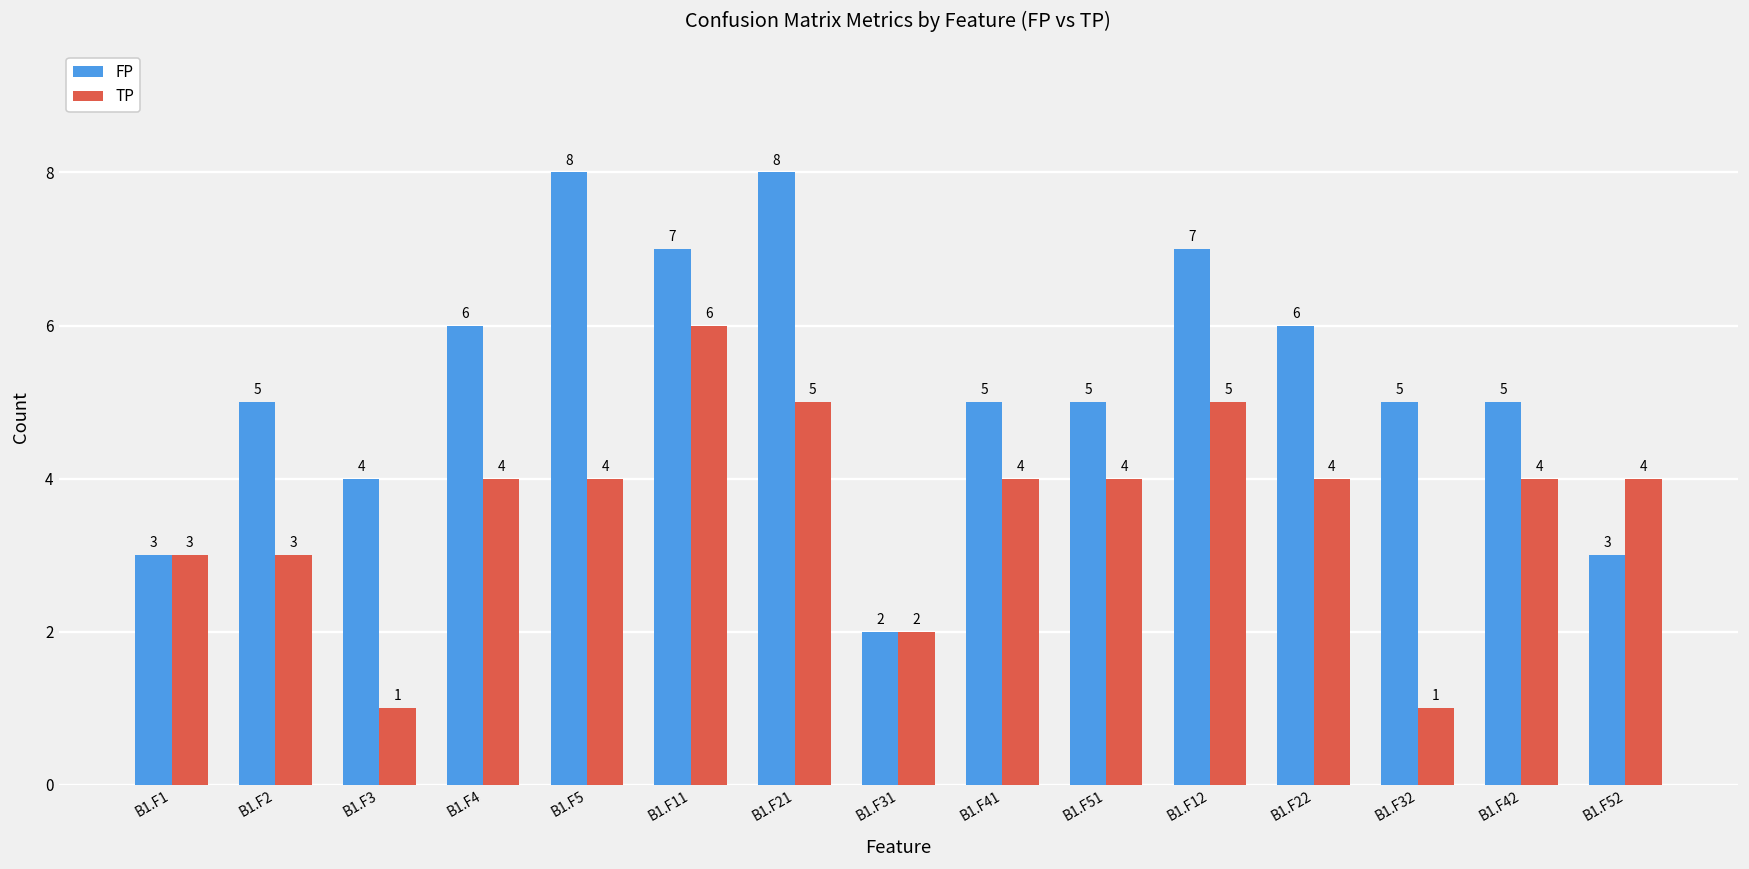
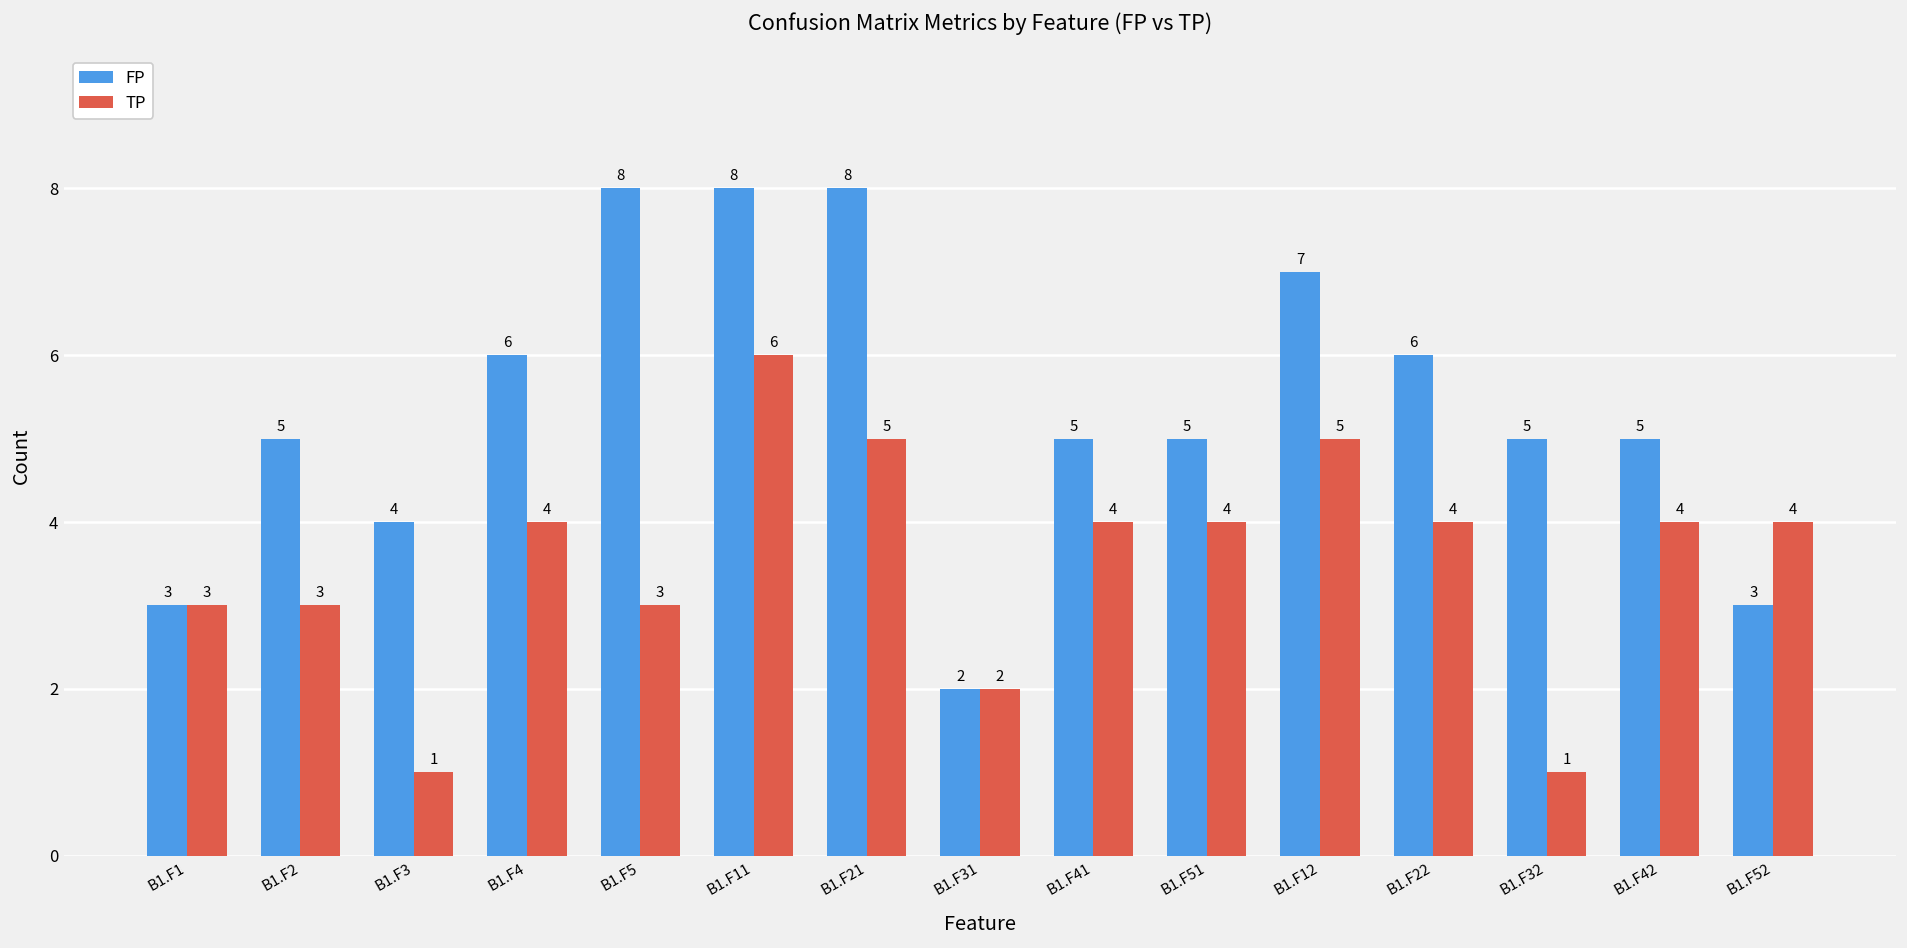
TP, B1.F5: 4 -> 3
FP, B1.F11: 7 -> 8
